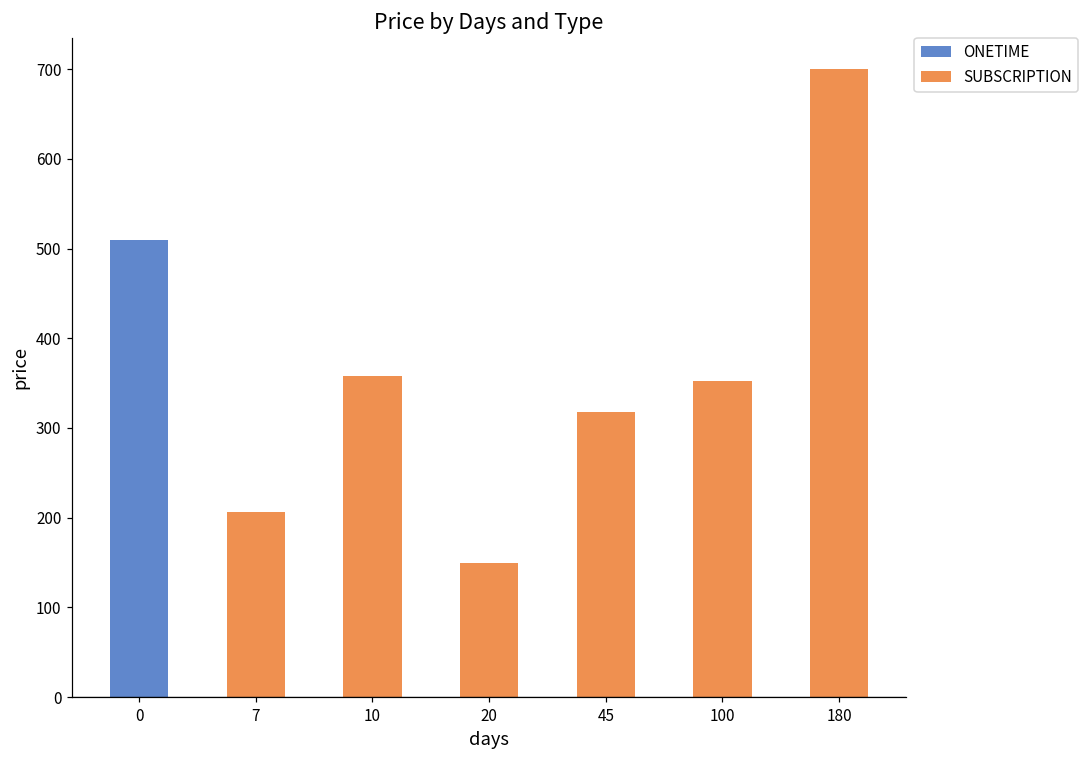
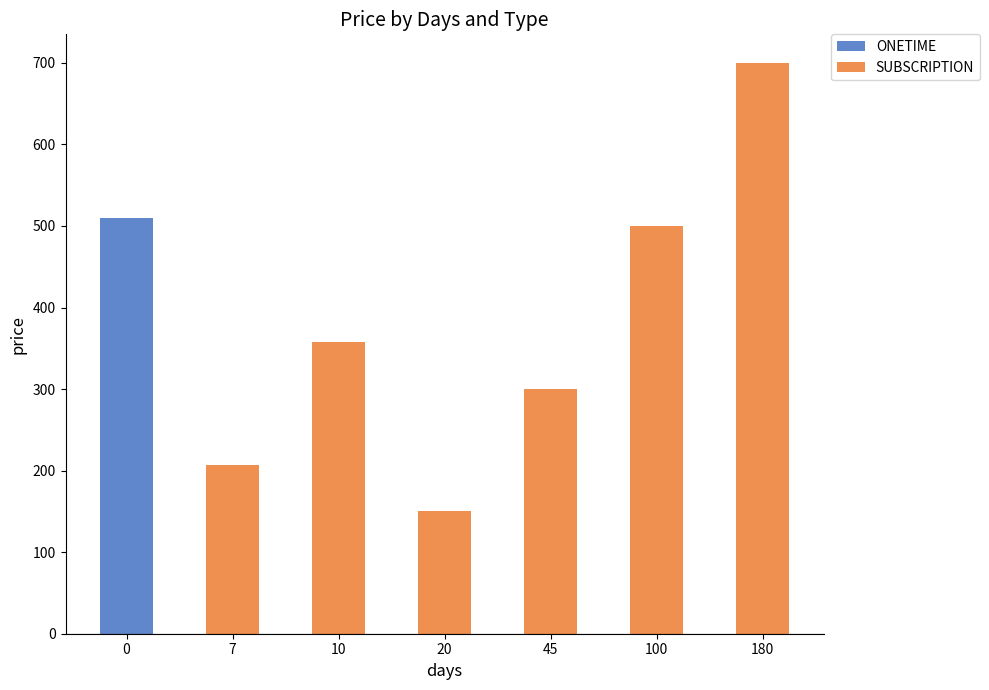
SUBSCRIPTION, 45: 320 -> 300
SUBSCRIPTION, 100: 350 -> 500
